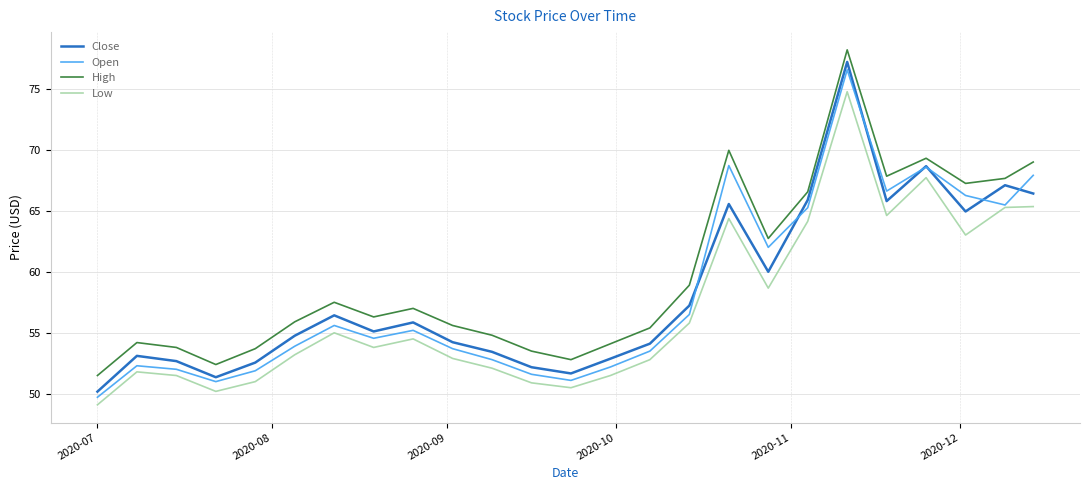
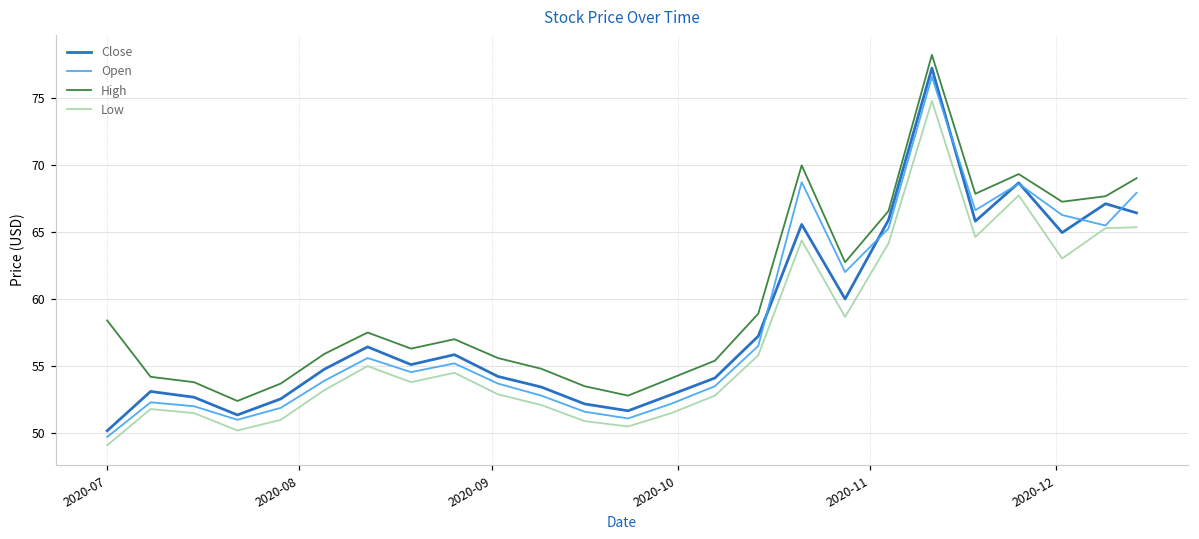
High, 2020-07: 51.5 -> 58.4
